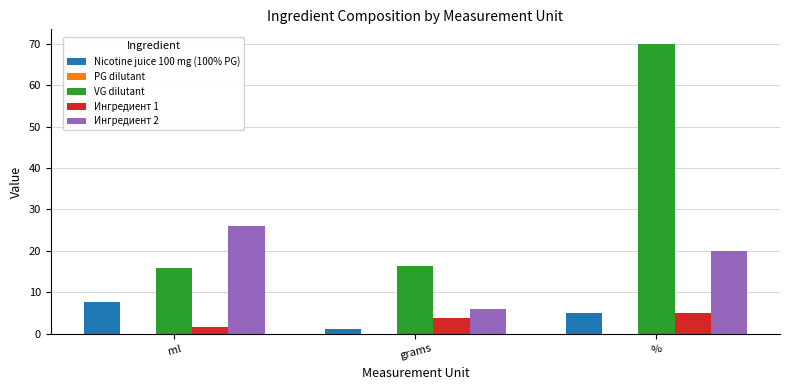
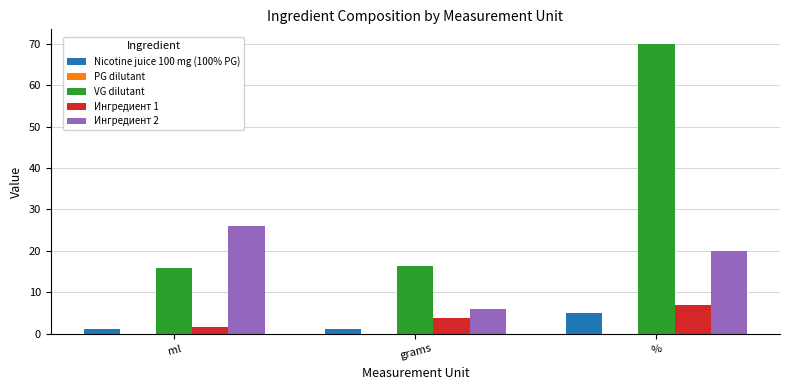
Nicotine juice 100 mg (100% PG), ml: 8 -> 1
Ингредиент 1, %: 5 -> 7
